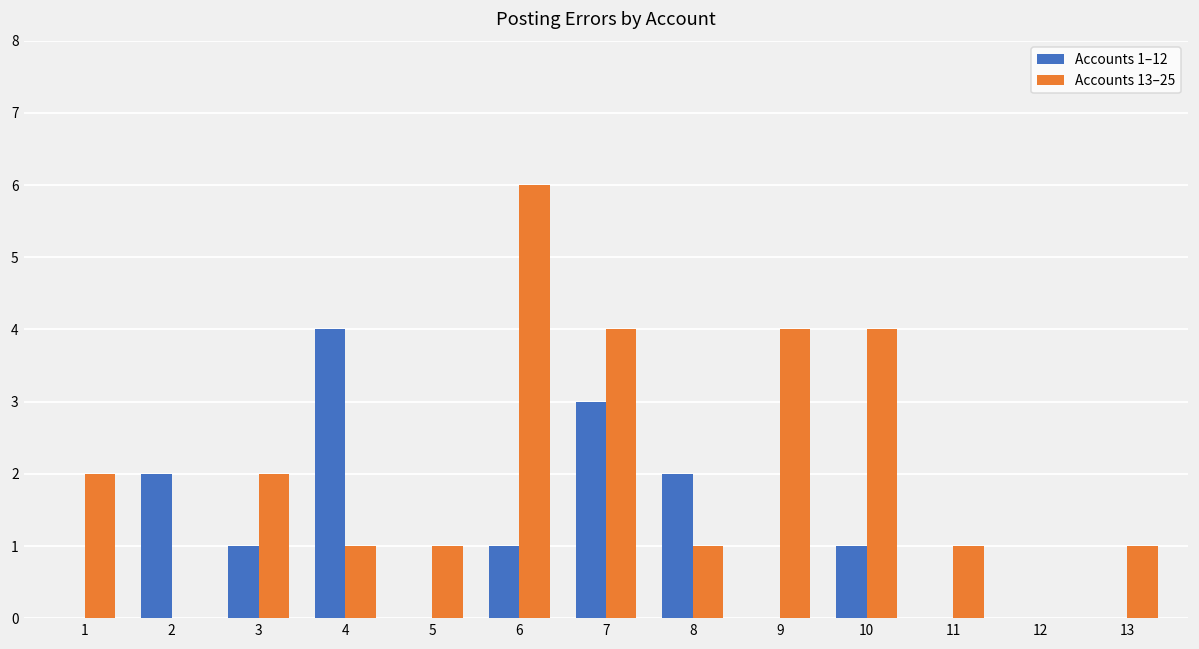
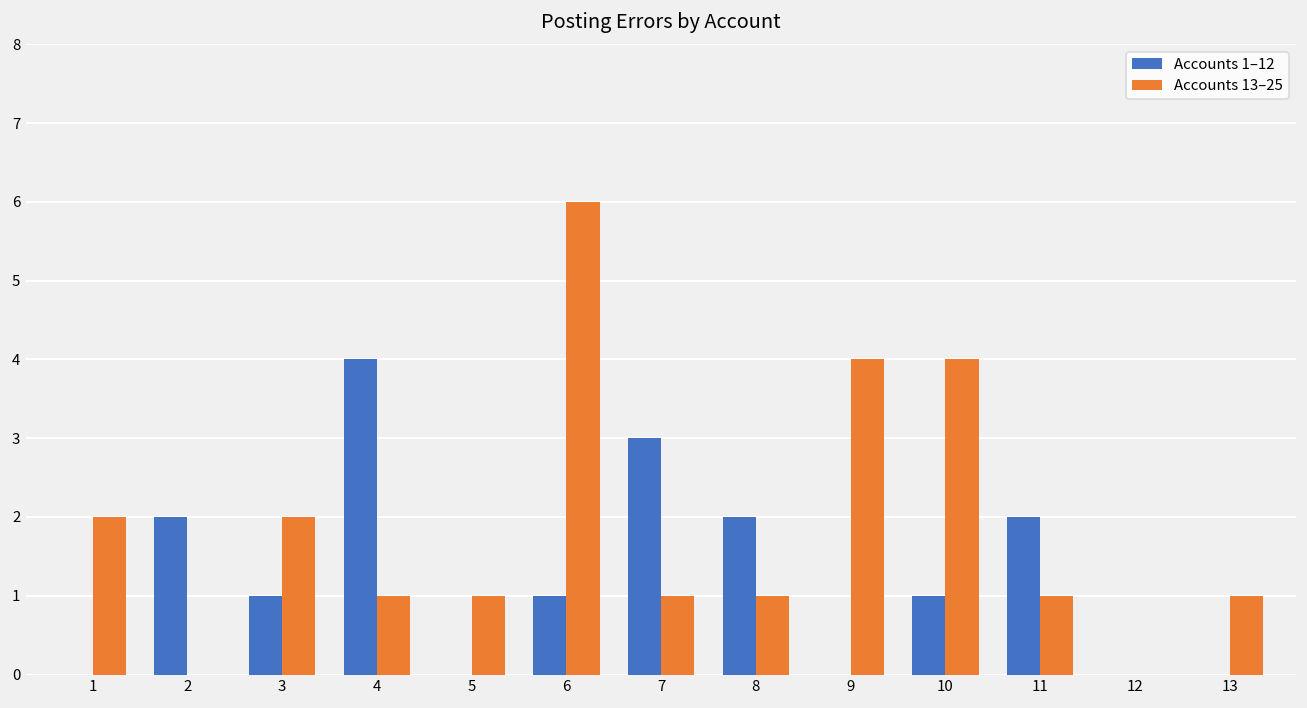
Accounts 13–25, 7: 4 -> 1
Accounts 1–12, 11: 0 -> 2
